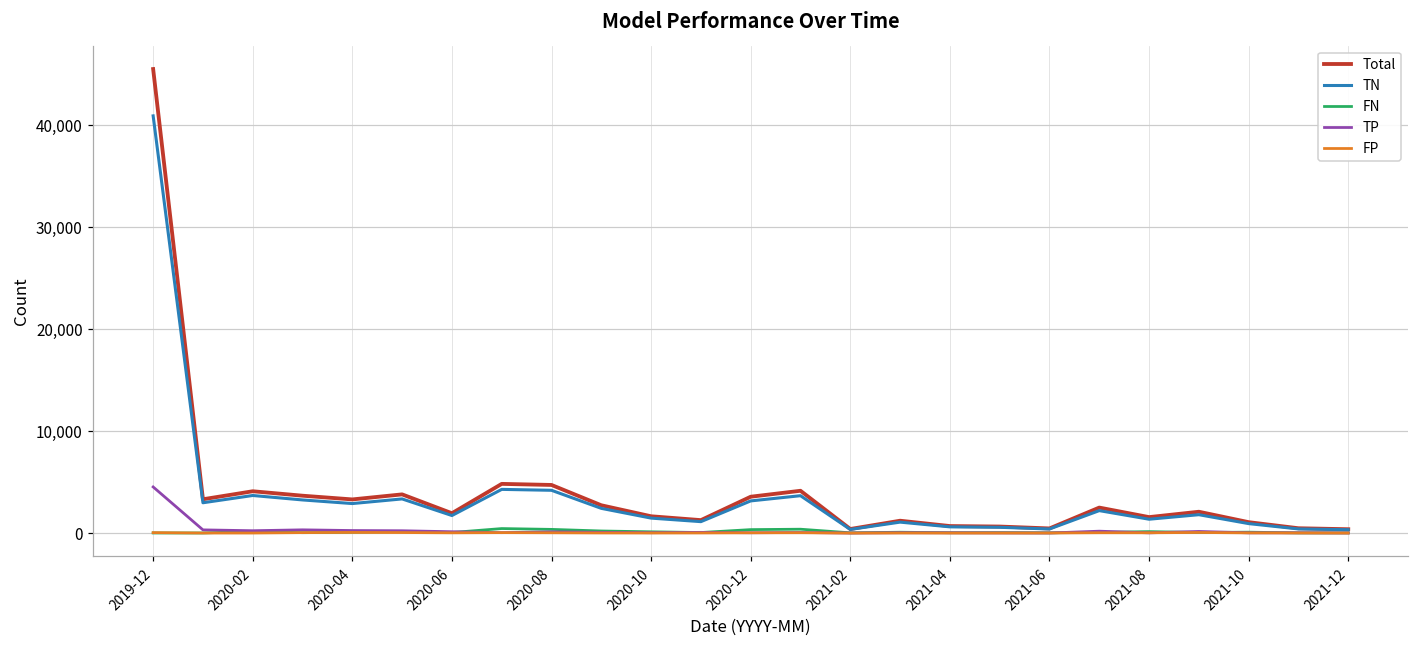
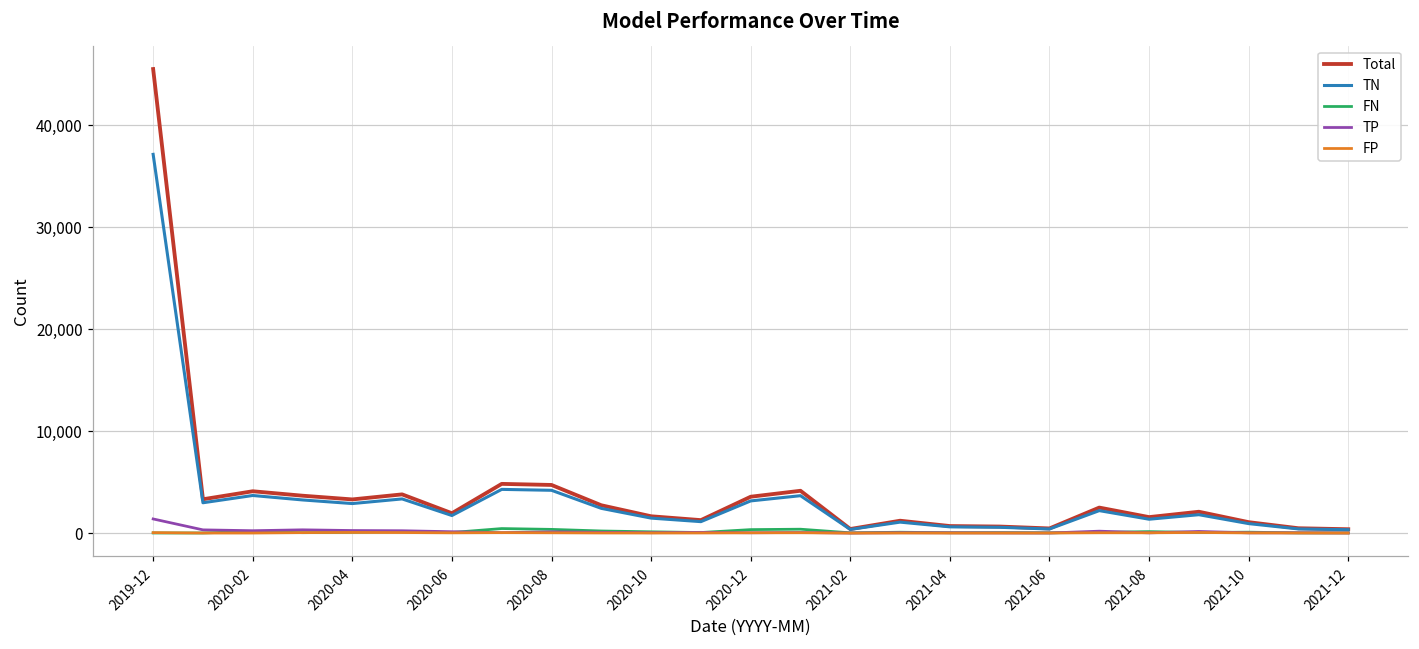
TN, 2019-12: 41,000 -> 37,000
TP, 2019-12: 5,000 -> 1,000
